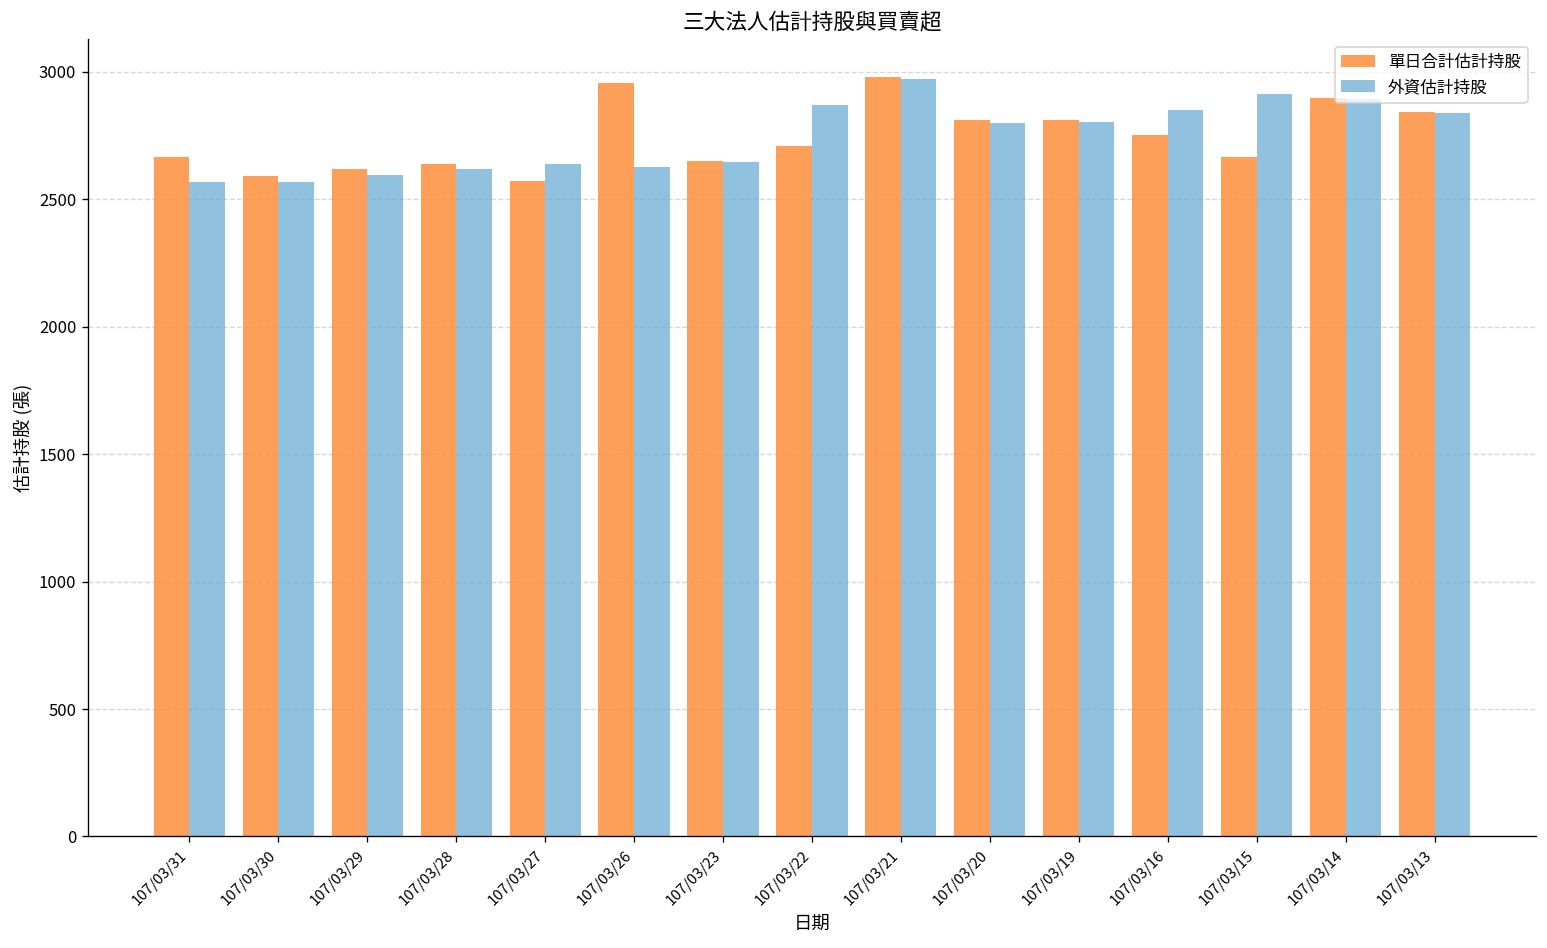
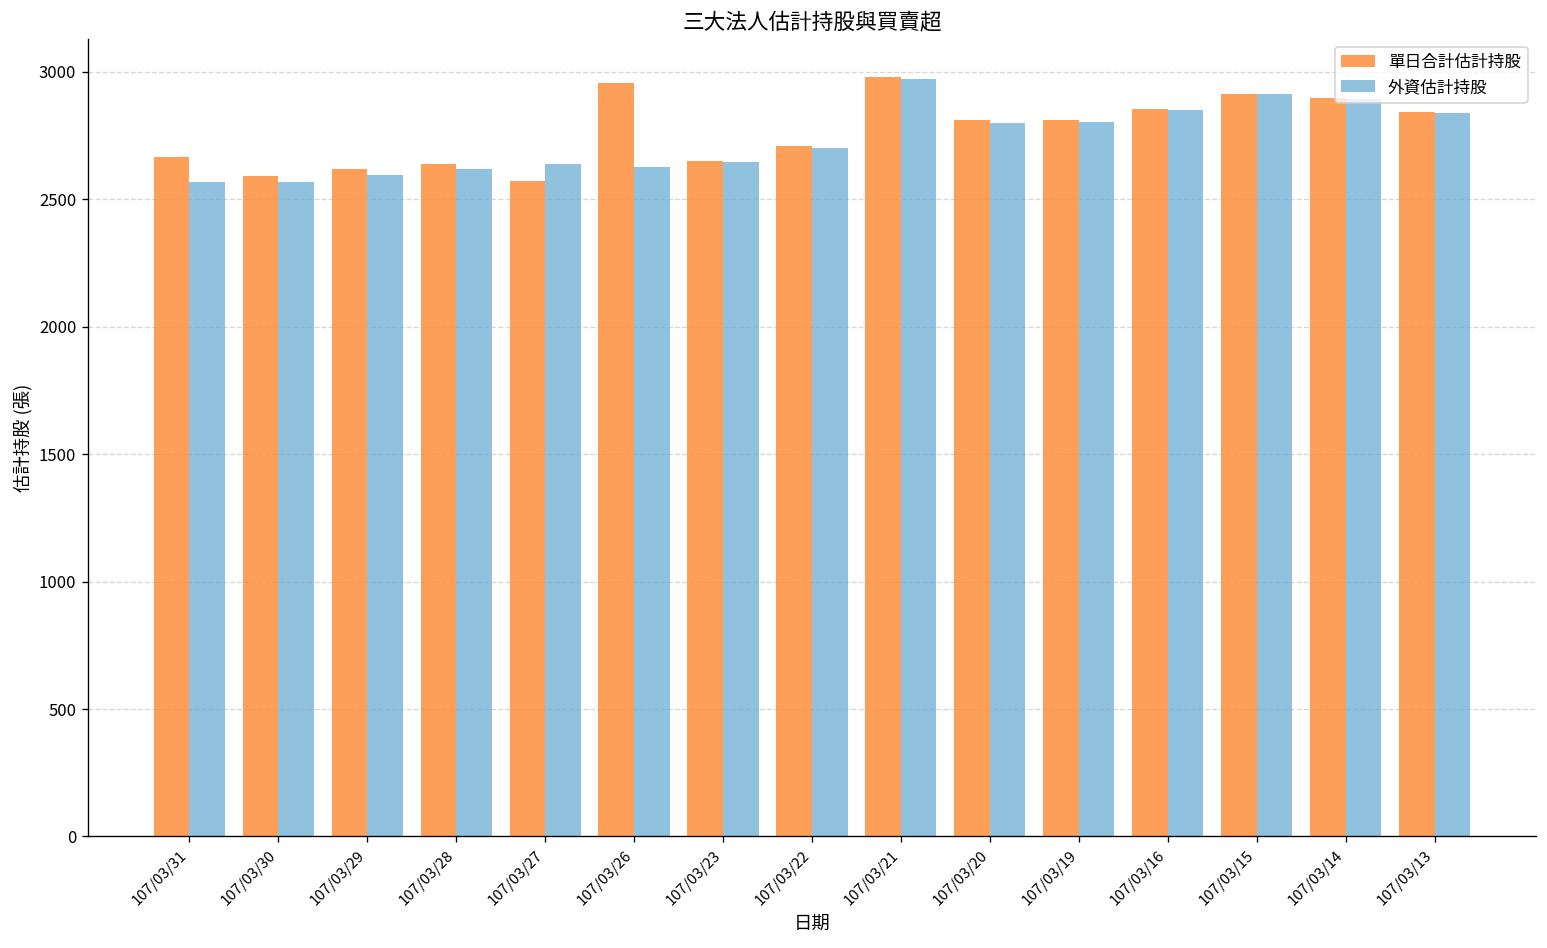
外資估計持股, 107/03/22: 2870 -> 2700
單日合計估計持股, 107/03/16: 2750 -> 2850
單日合計估計持股, 107/03/15: 2670 -> 2910
